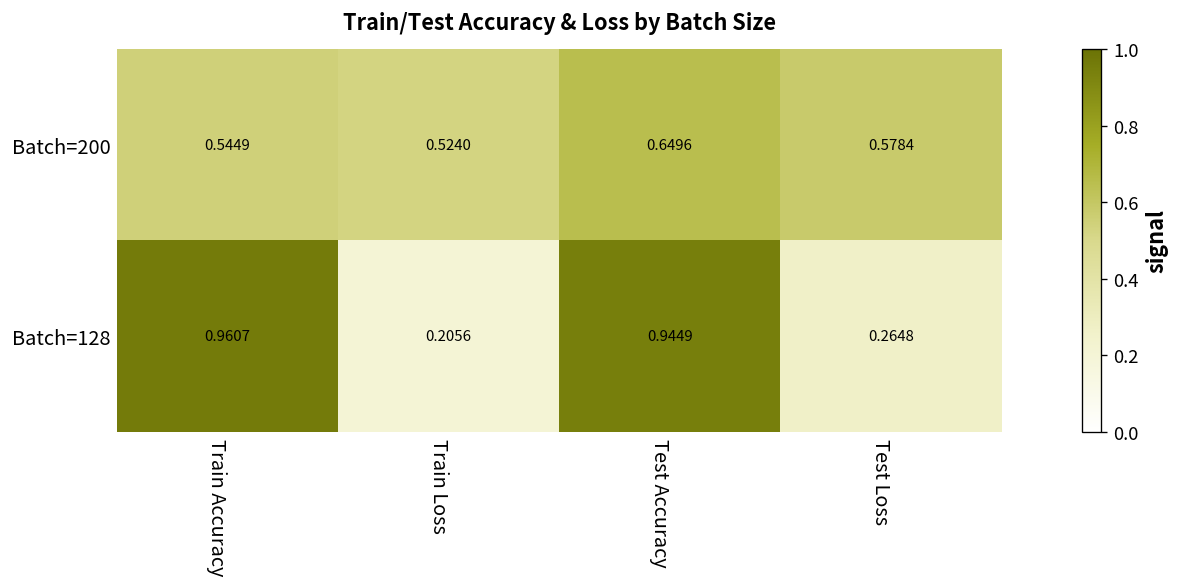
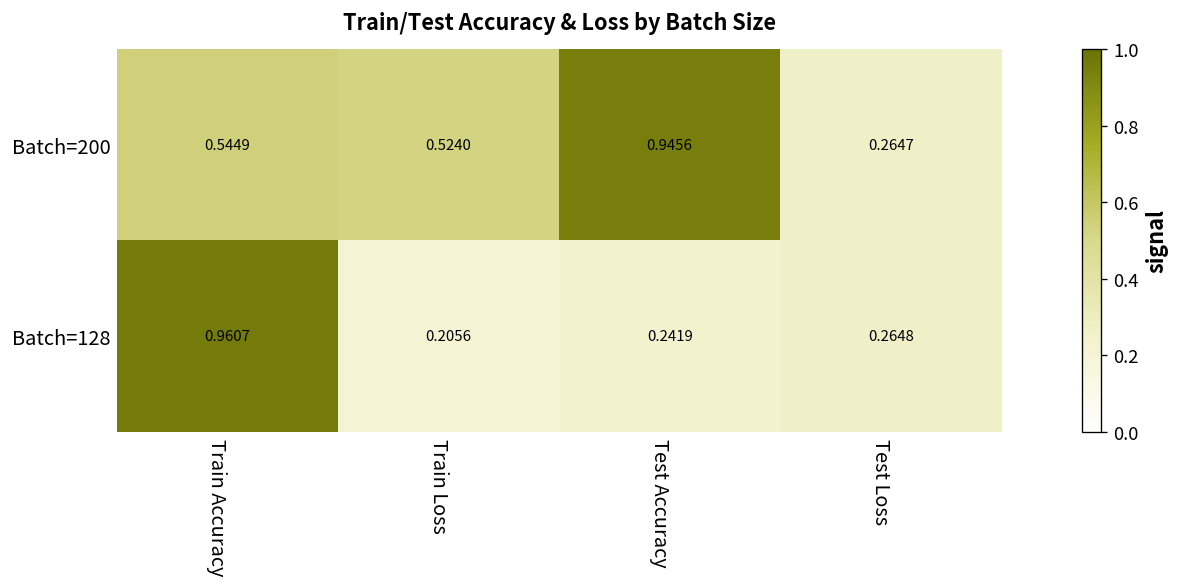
Batch=200, Test Accuracy: 0.6496 -> 0.9456
Batch=200, Test Loss: 0.5784 -> 0.2647
Batch=128, Test Accuracy: 0.9449 -> 0.2419
